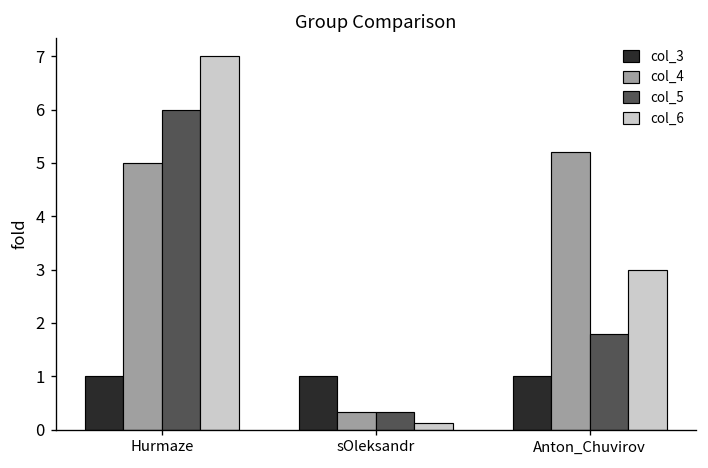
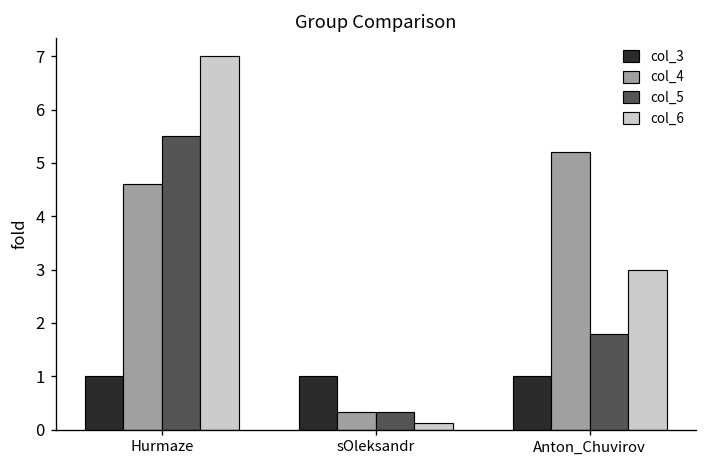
col_4, Hurmaze: 5.0 -> 4.6
col_5, Hurmaze: 6.0 -> 5.5
